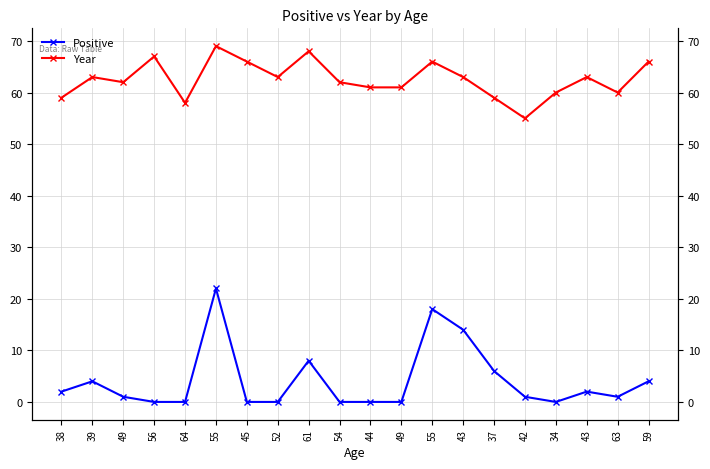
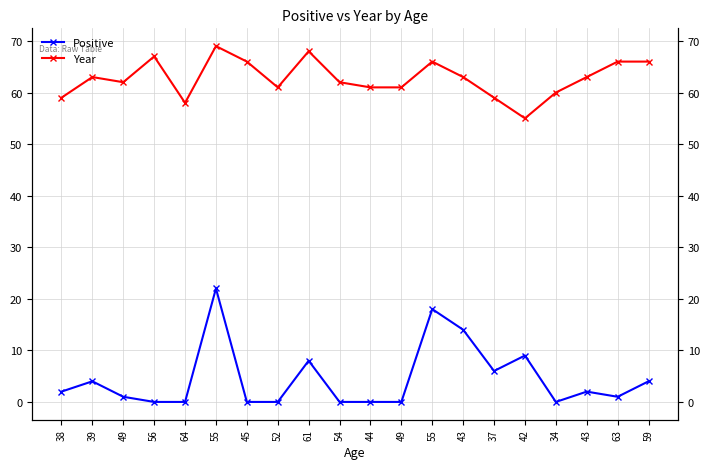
Year, 52: 63 -> 61
Positive, 42: 1 -> 9
Year, 63: 60 -> 66
